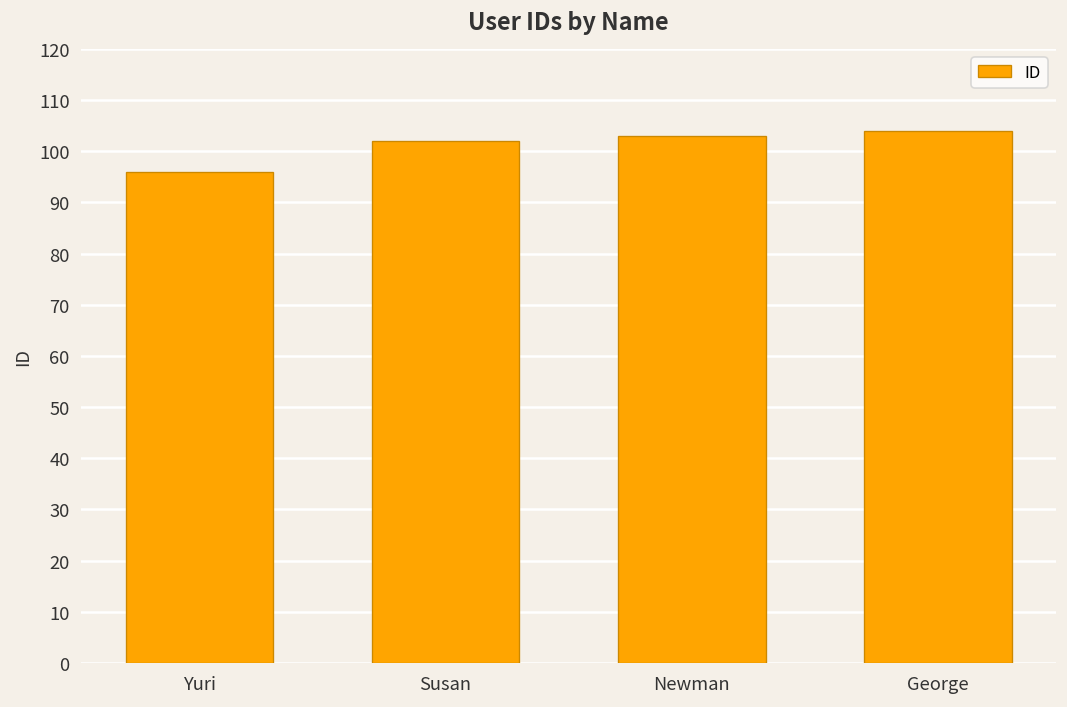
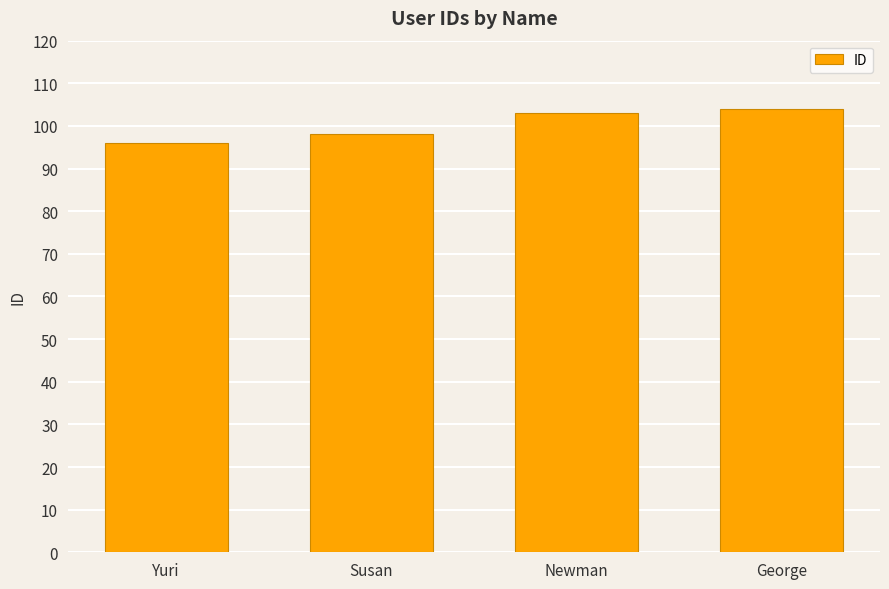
Susan: 102 -> 98
